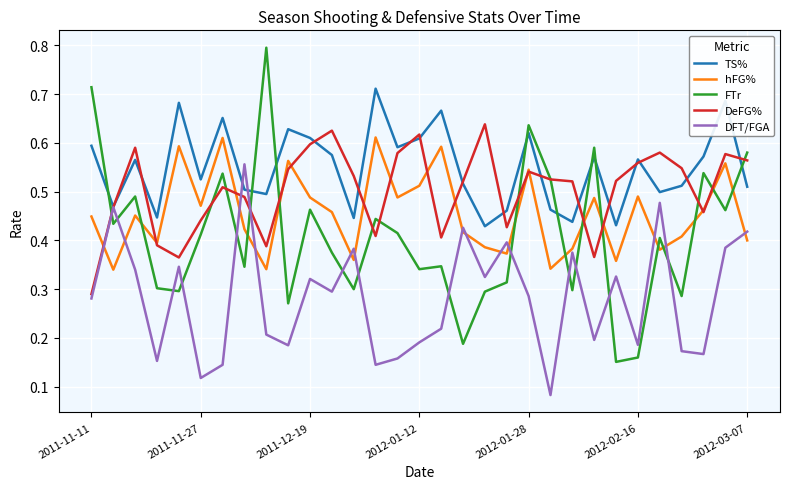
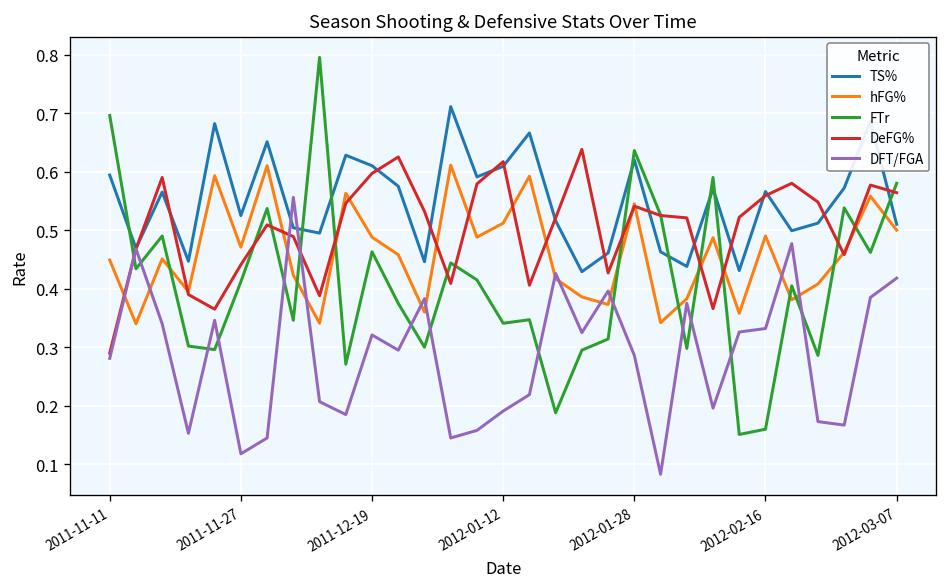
FTr, 2011-11-11: 0.71 -> 0.70
DFT/FGA, 2012-02-16: 0.19 -> 0.33
hFG%, 2012-03-07: 0.4 -> 0.5
